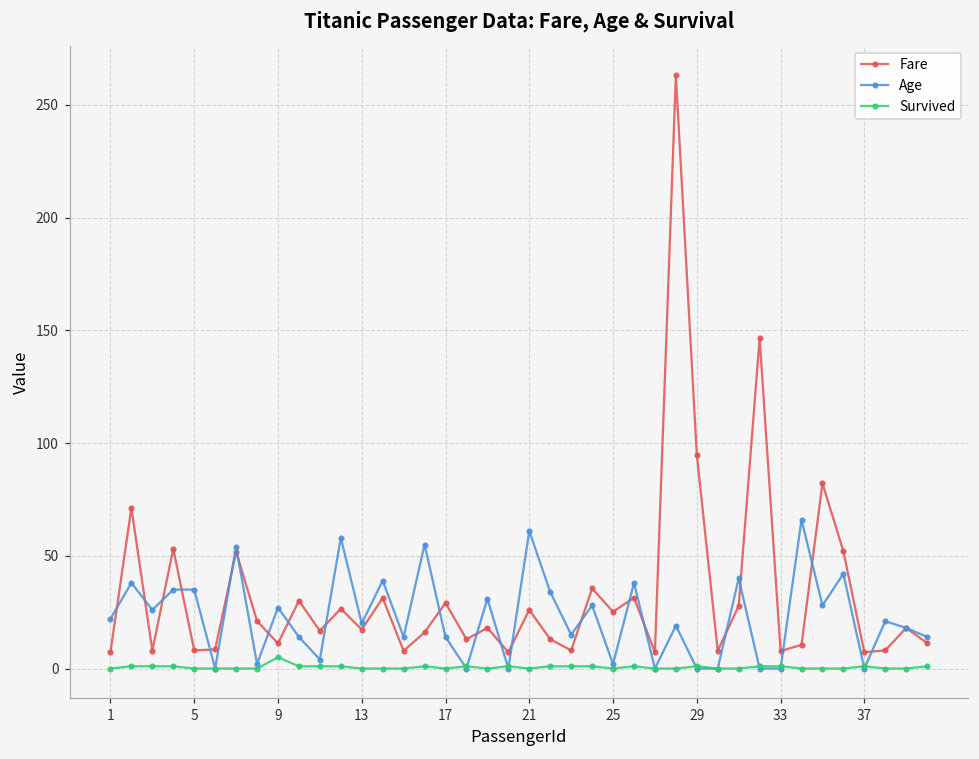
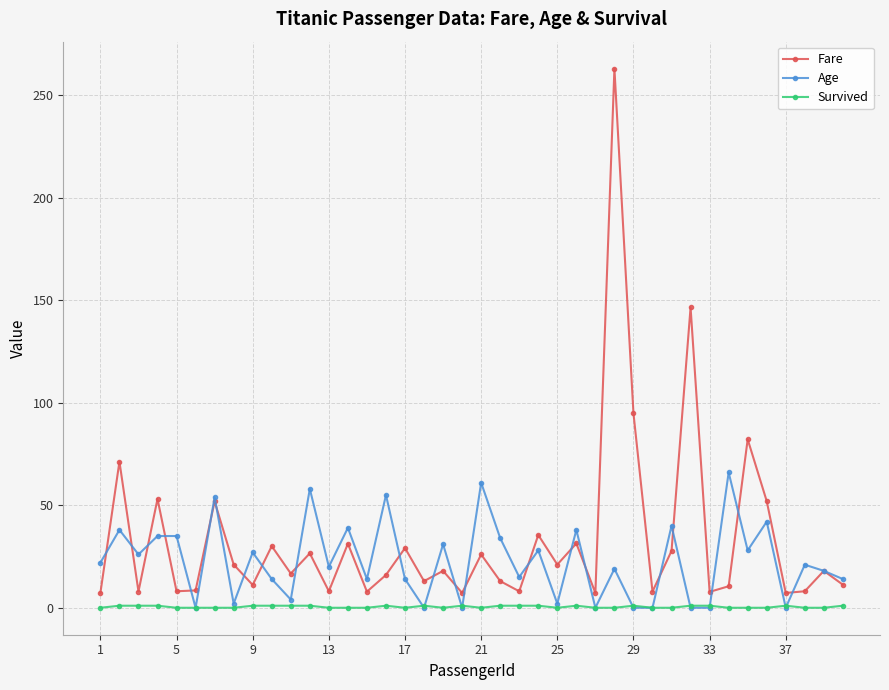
Survived, 9: 5 -> 1
Fare, 13: 17 -> 8
Fare, 25: 25 -> 21
